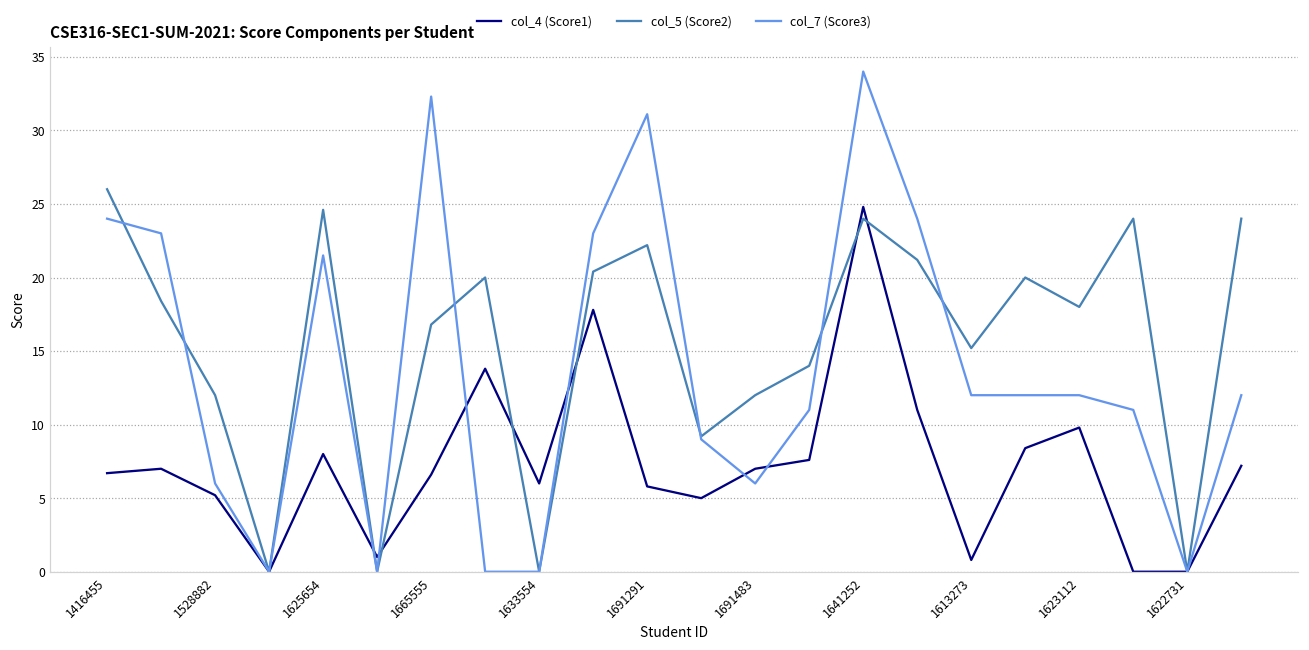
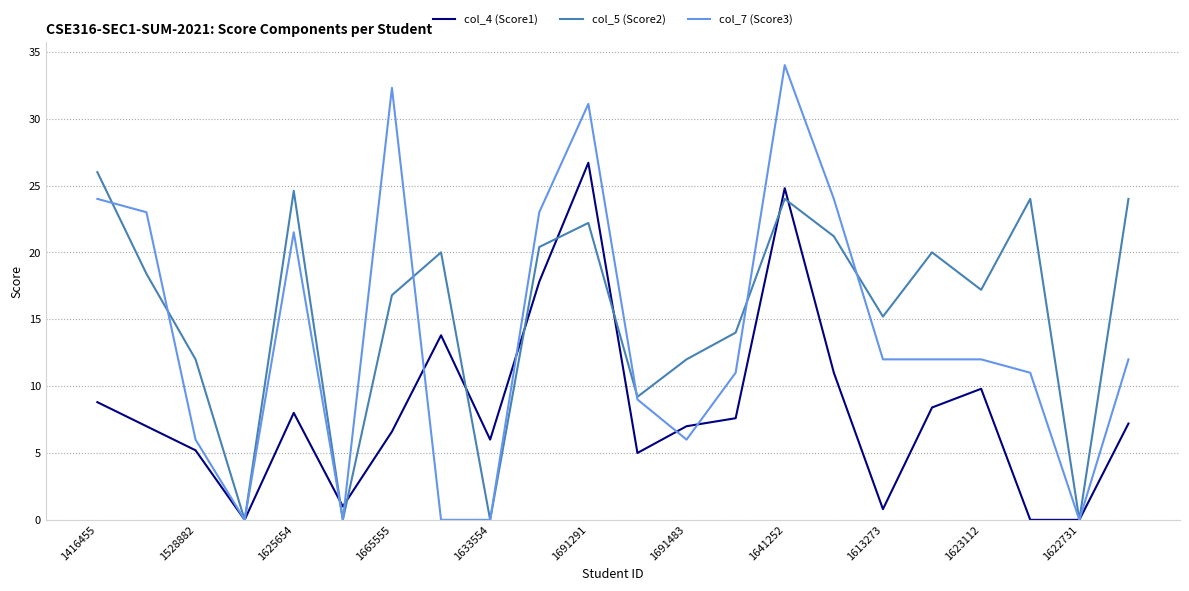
col_4 (Score1), 1416455: 6.7 -> 8.8
col_4 (Score1), 1691291: 5.8 -> 26.7
col_5 (Score2), 1623112: 18.0 -> 17.2
